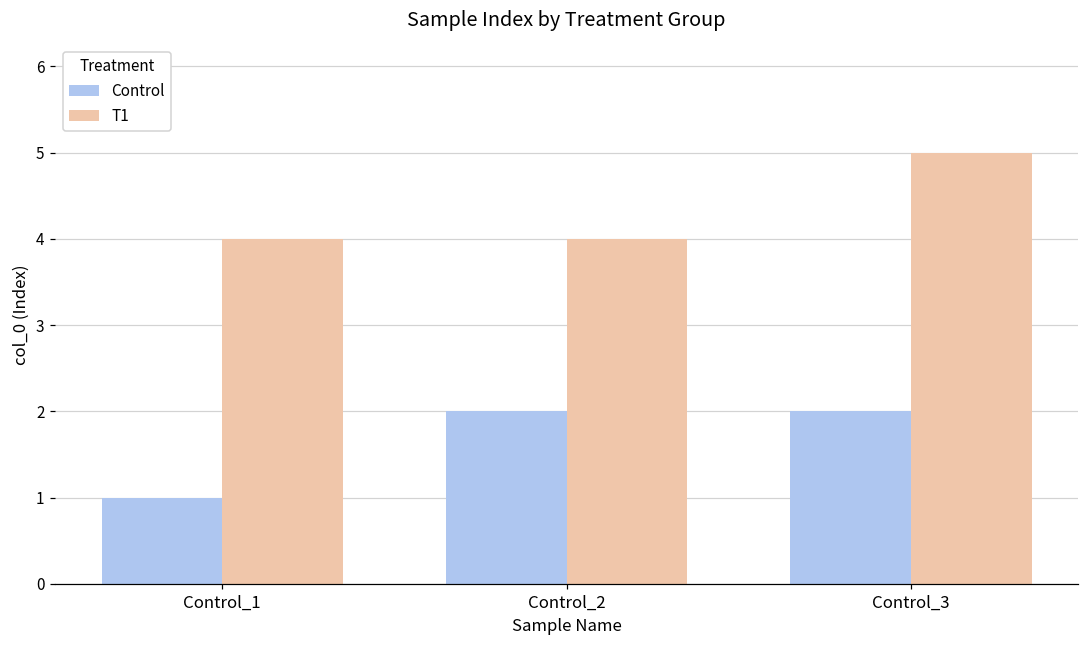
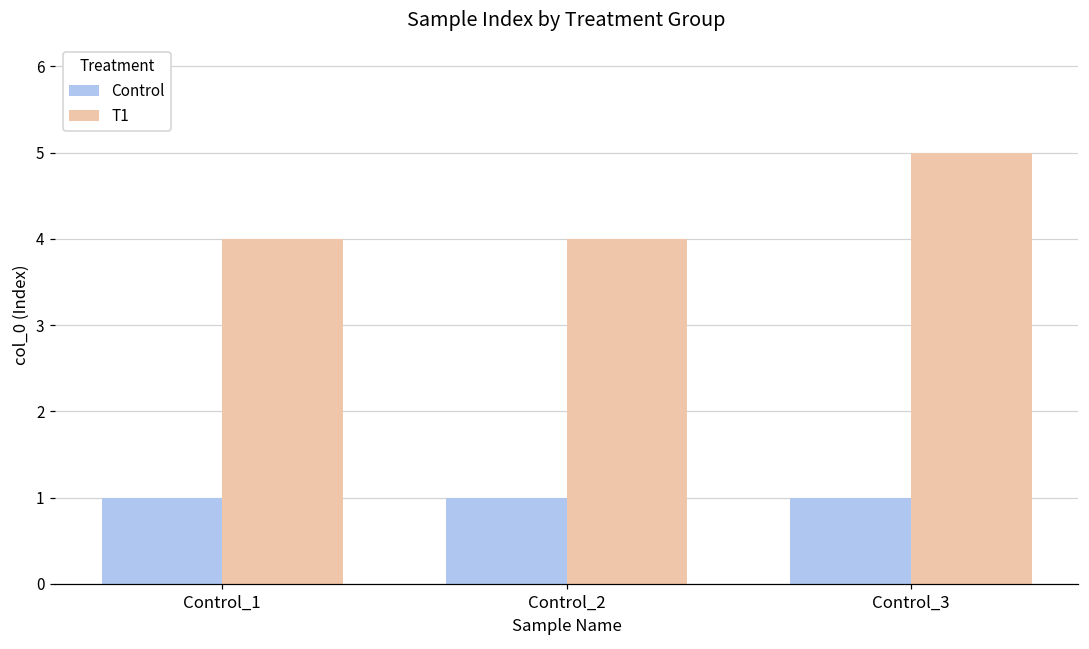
Control, Control_2: 2 -> 1
Control, Control_3: 2 -> 1
